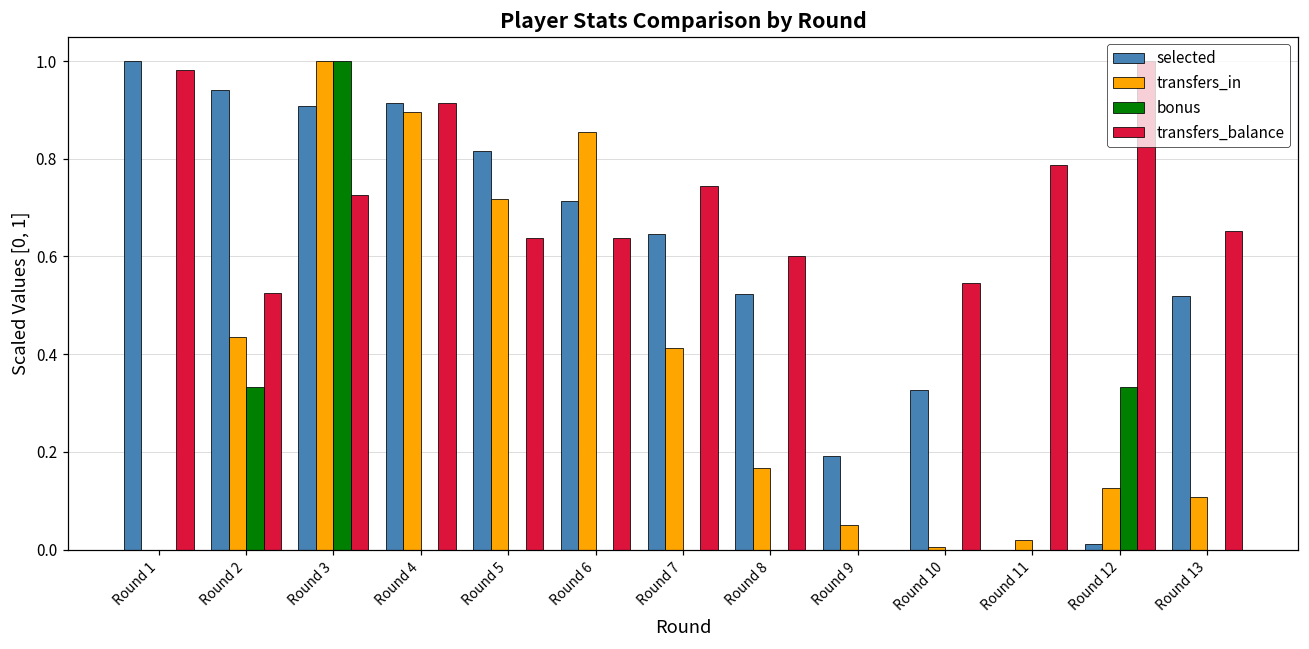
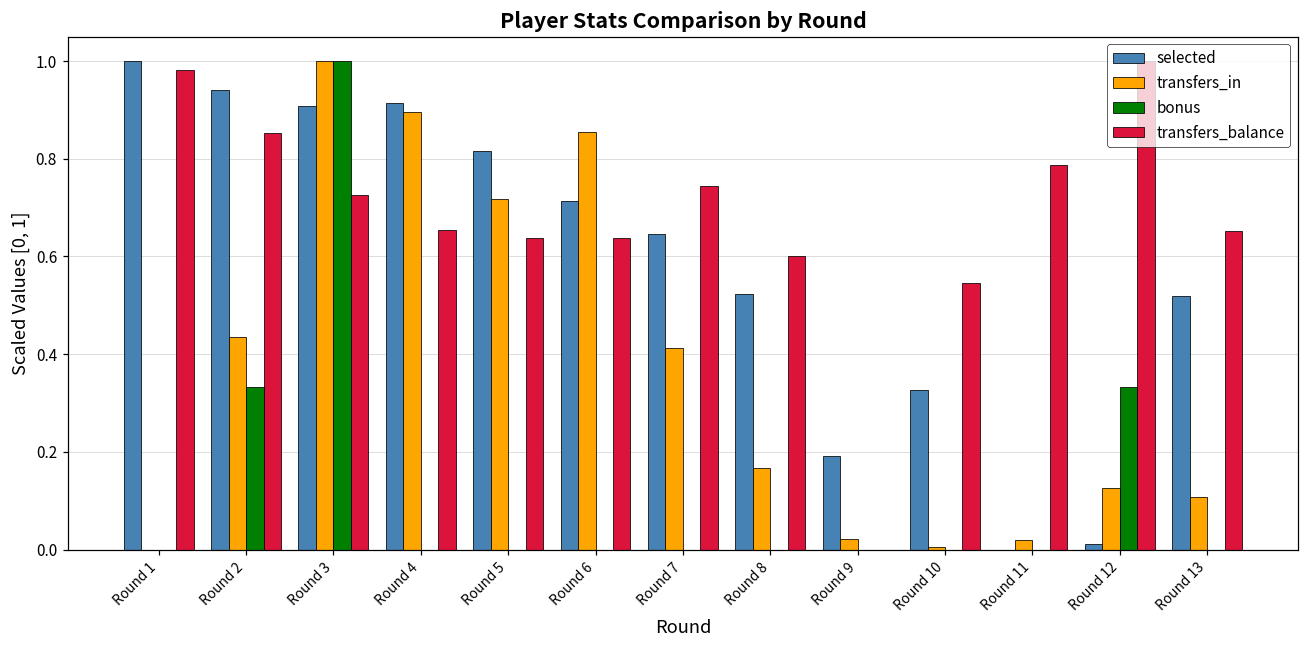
transfers_balance, Round 2: 0.53 -> 0.85
transfers_balance, Round 4: 0.91 -> 0.65
transfers_in, Round 9: 0.05 -> 0.02
